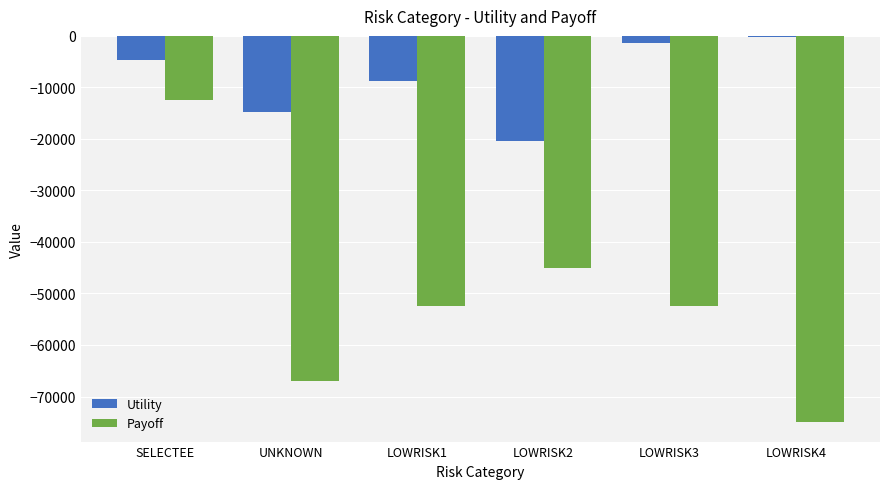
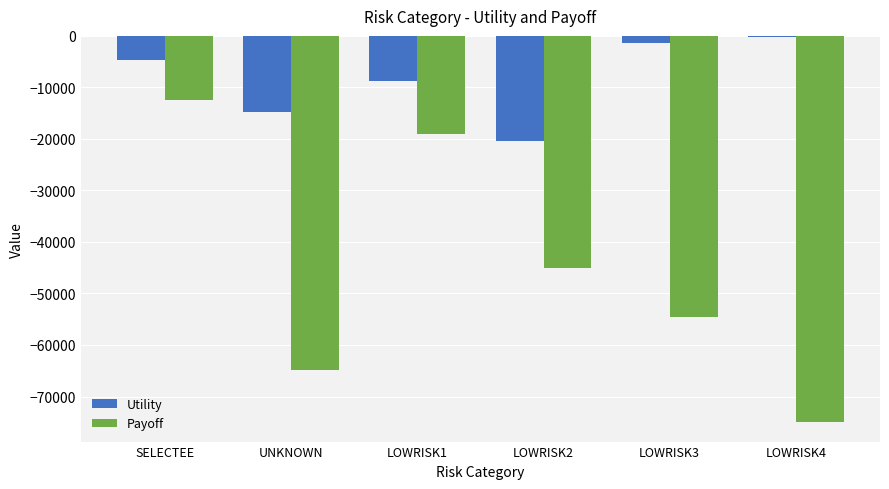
Payoff, UNKNOWN: -67000 -> -65000
Payoff, LOWRISK1: -53000 -> -19000
Payoff, LOWRISK3: -52000 -> -54000
